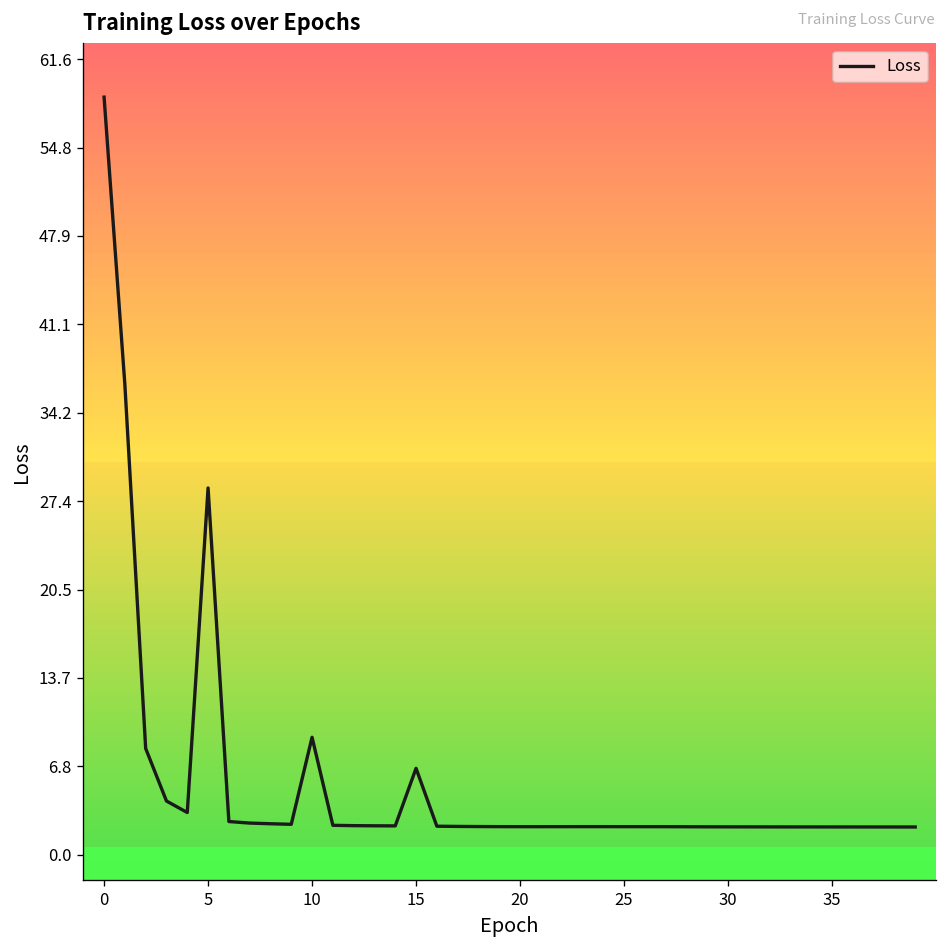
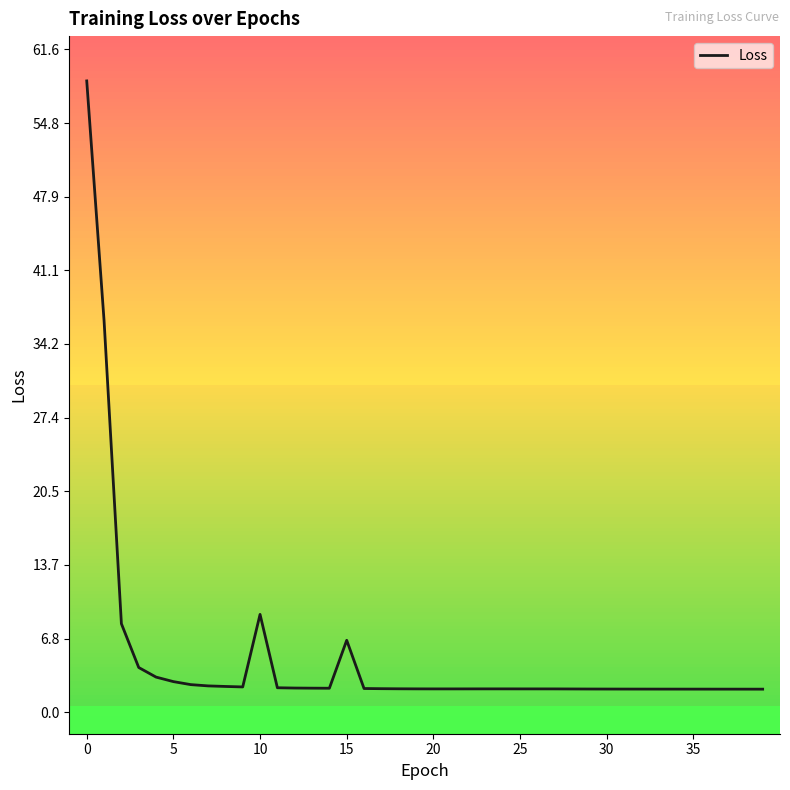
5: 28.4 -> 2.8
